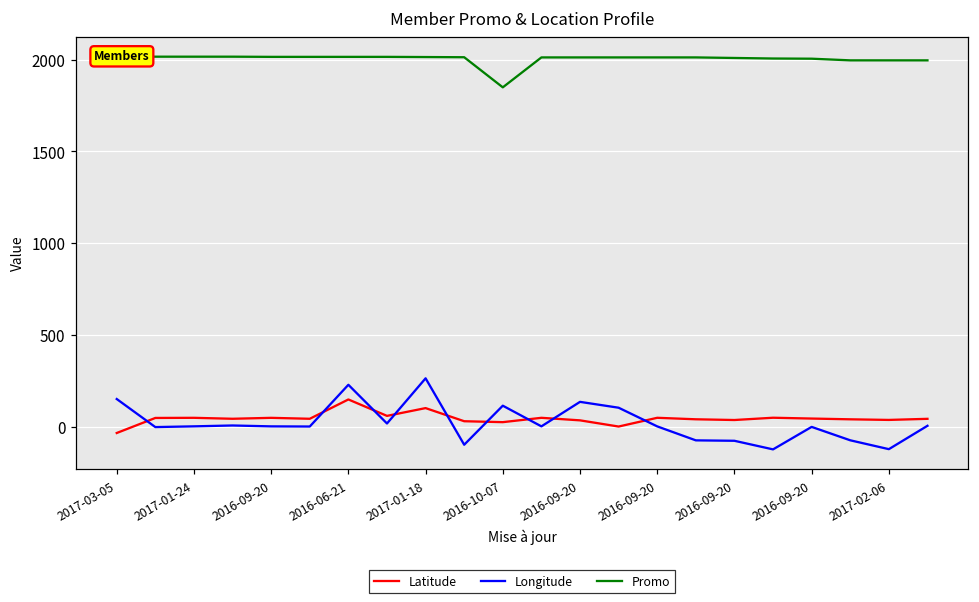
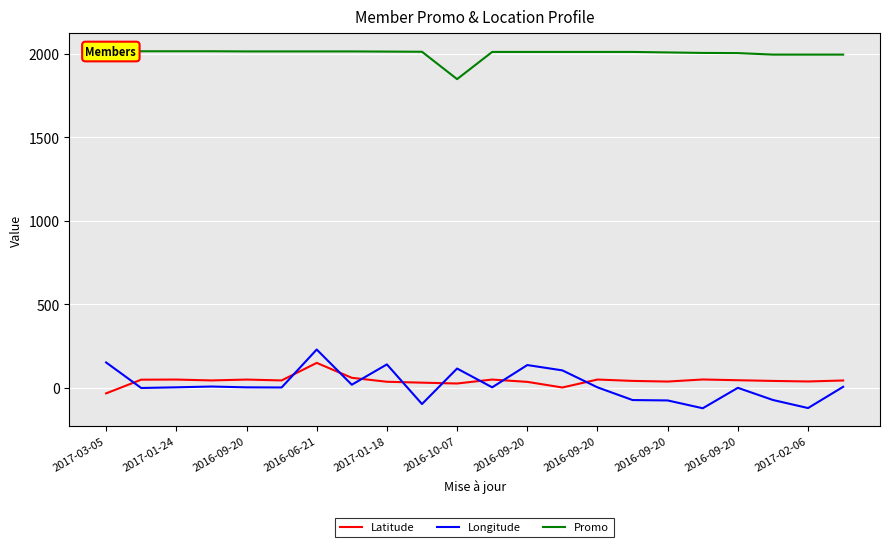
Latitude, 2017-01-18: 100 -> 40
Longitude, 2017-01-18: 260 -> 140
